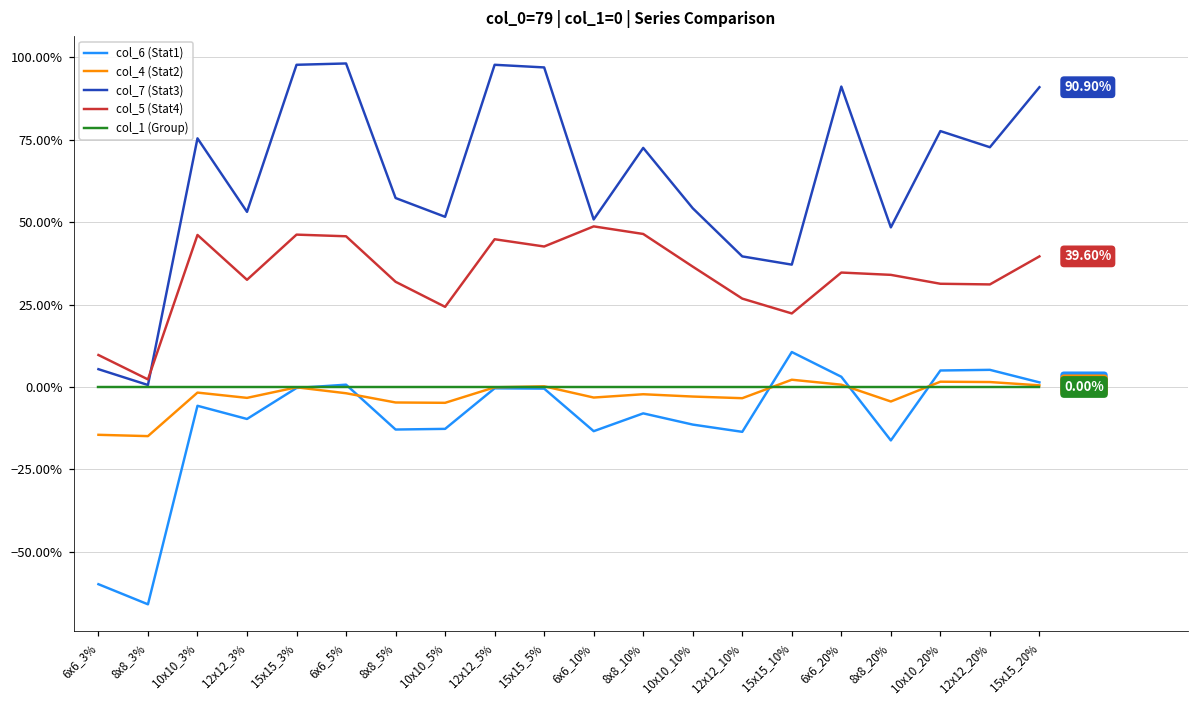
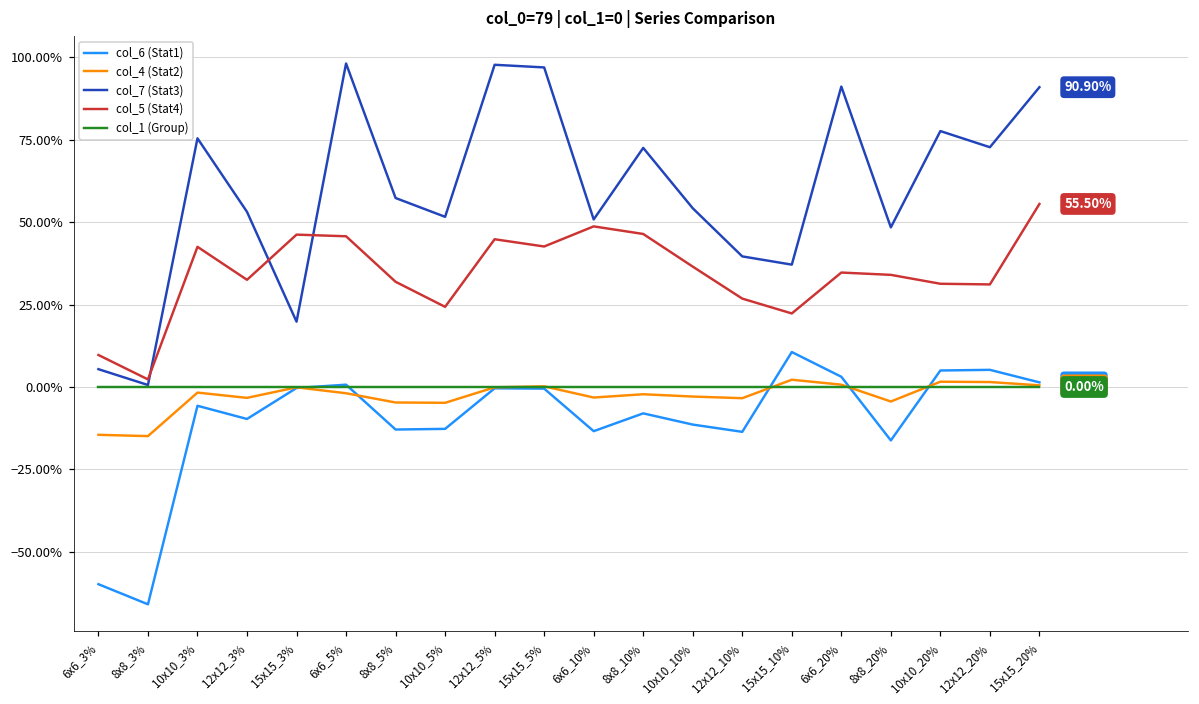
col_5 (Stat4), 10x10_3%: 46% -> 43%
col_7 (Stat3), 15x15_3%: 98% -> 20%
col_5 (Stat4), 15x15_20%: 39.60% -> 55.50%
